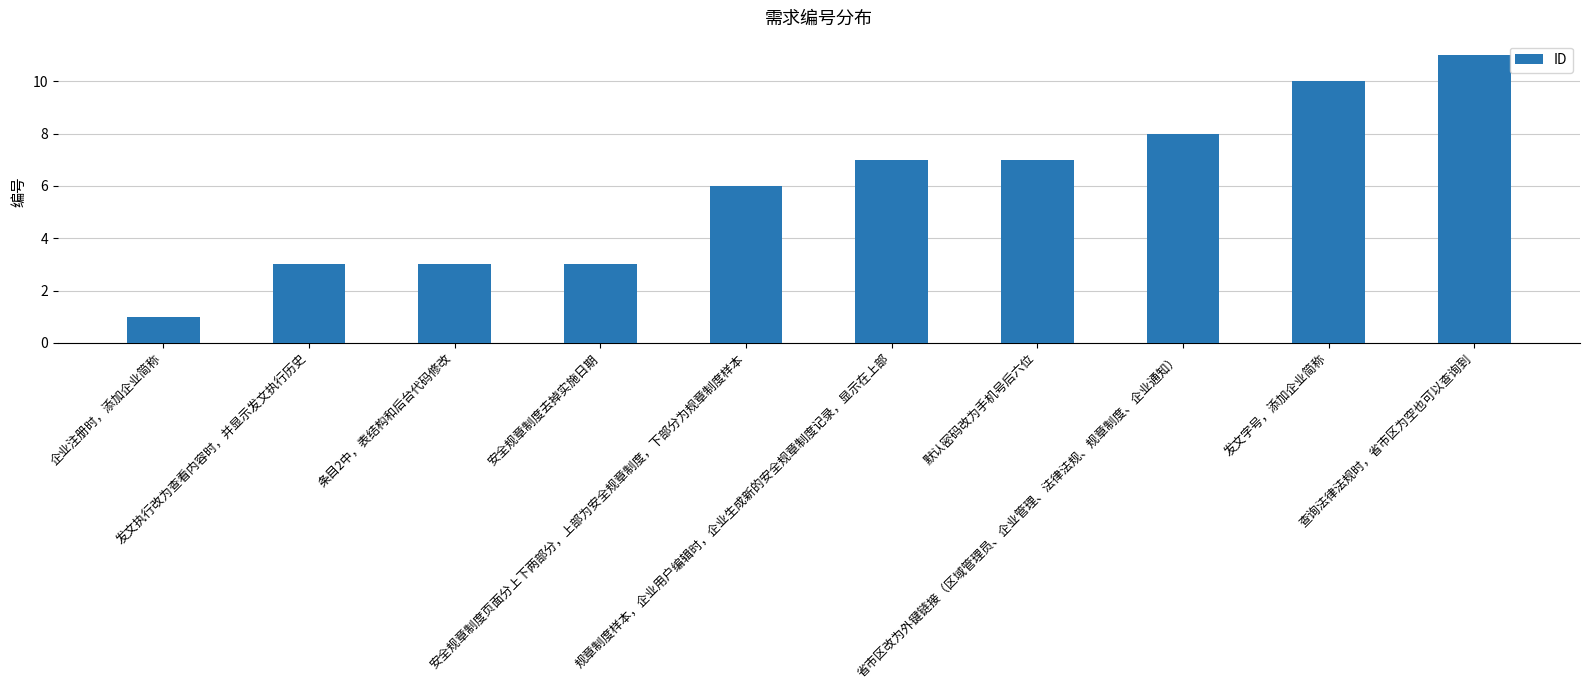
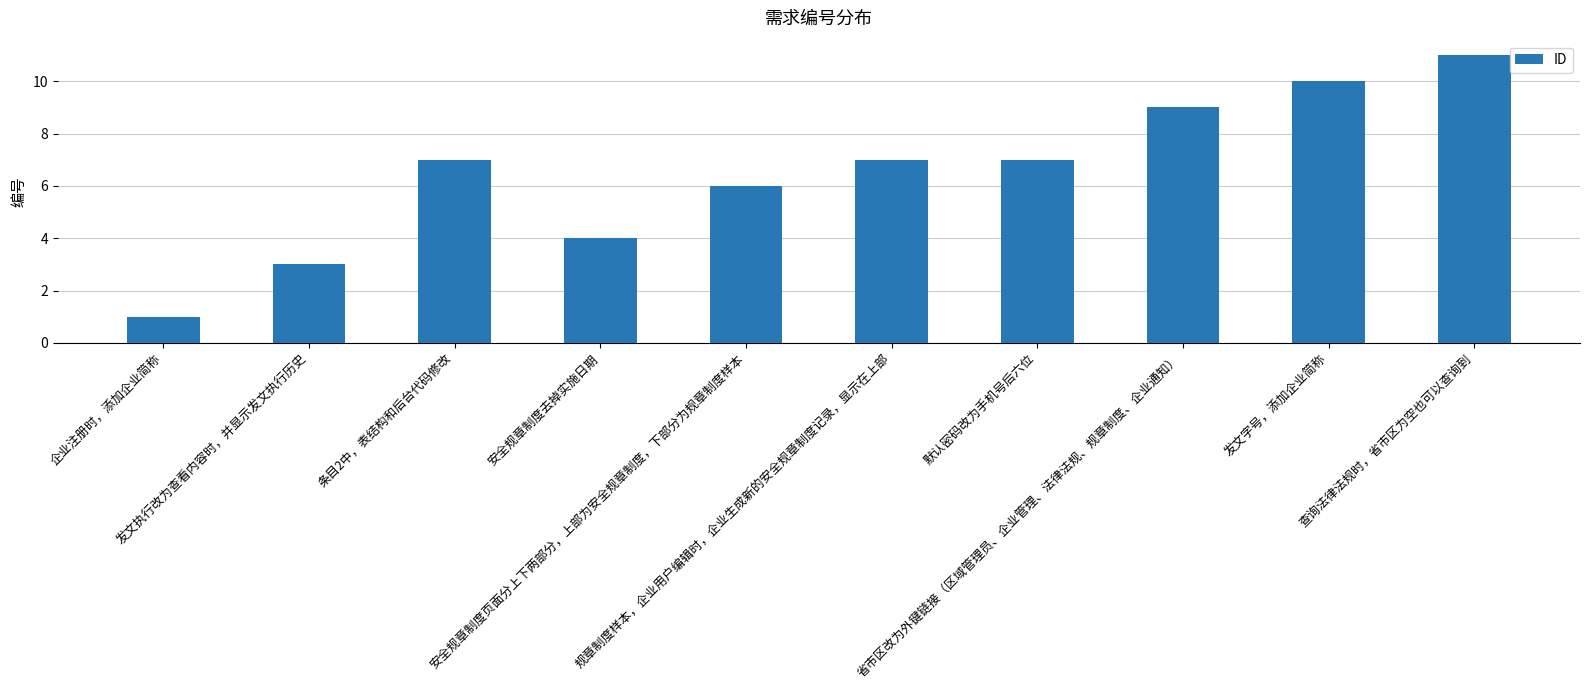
条目2中，表结构和后台代码修改: 3 -> 7
安全规章制度去掉实施日期: 3 -> 4
省市区改为外键链接（区域管理员、企业管理、法律法规、规章制度、企业通知）: 8 -> 9
